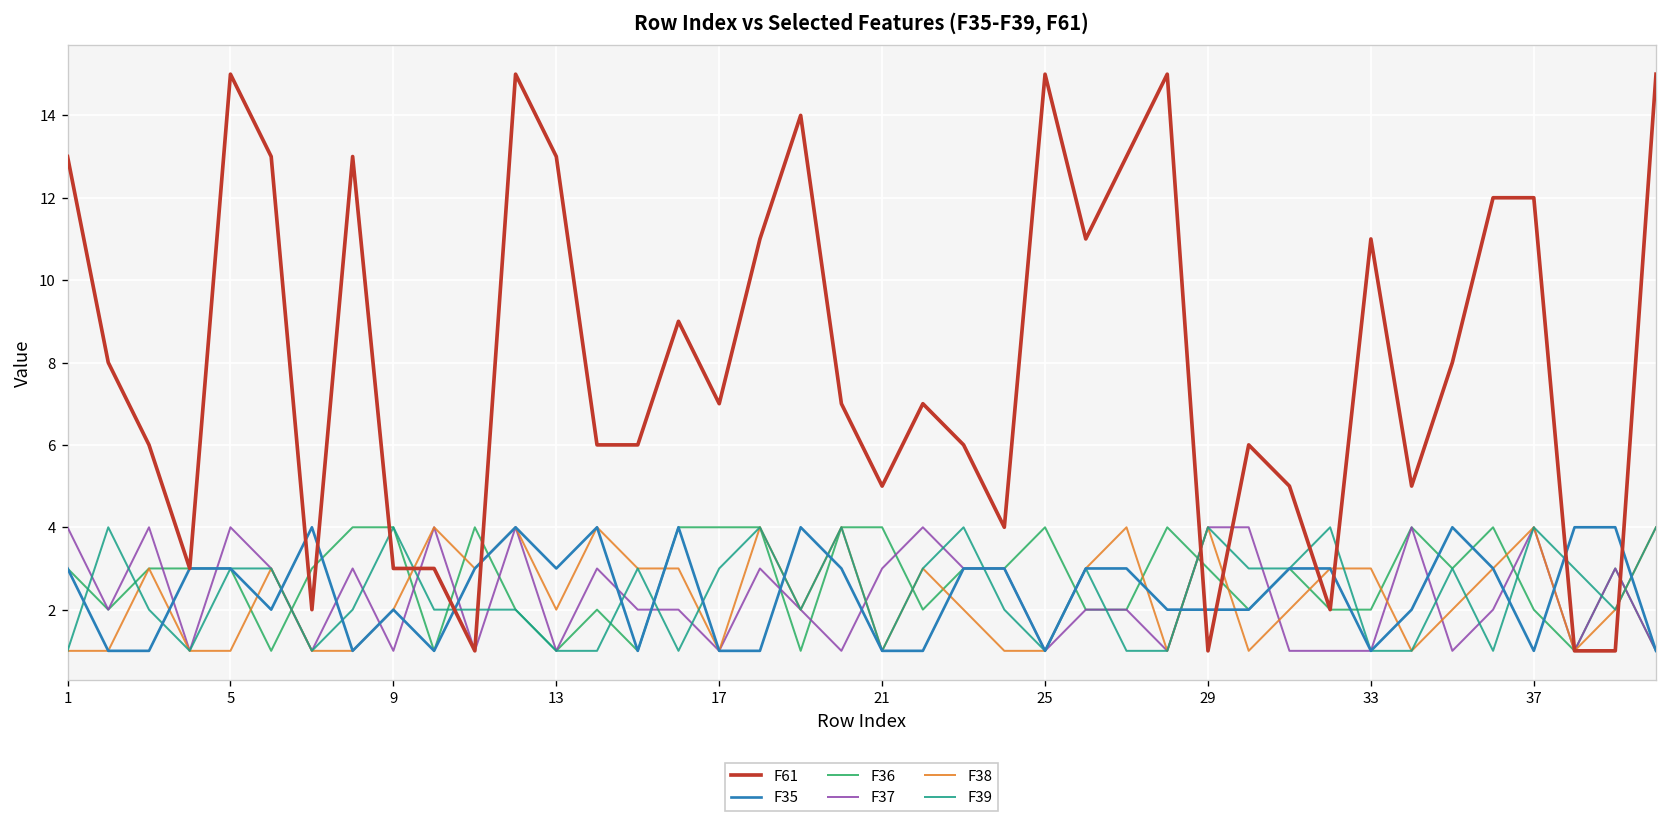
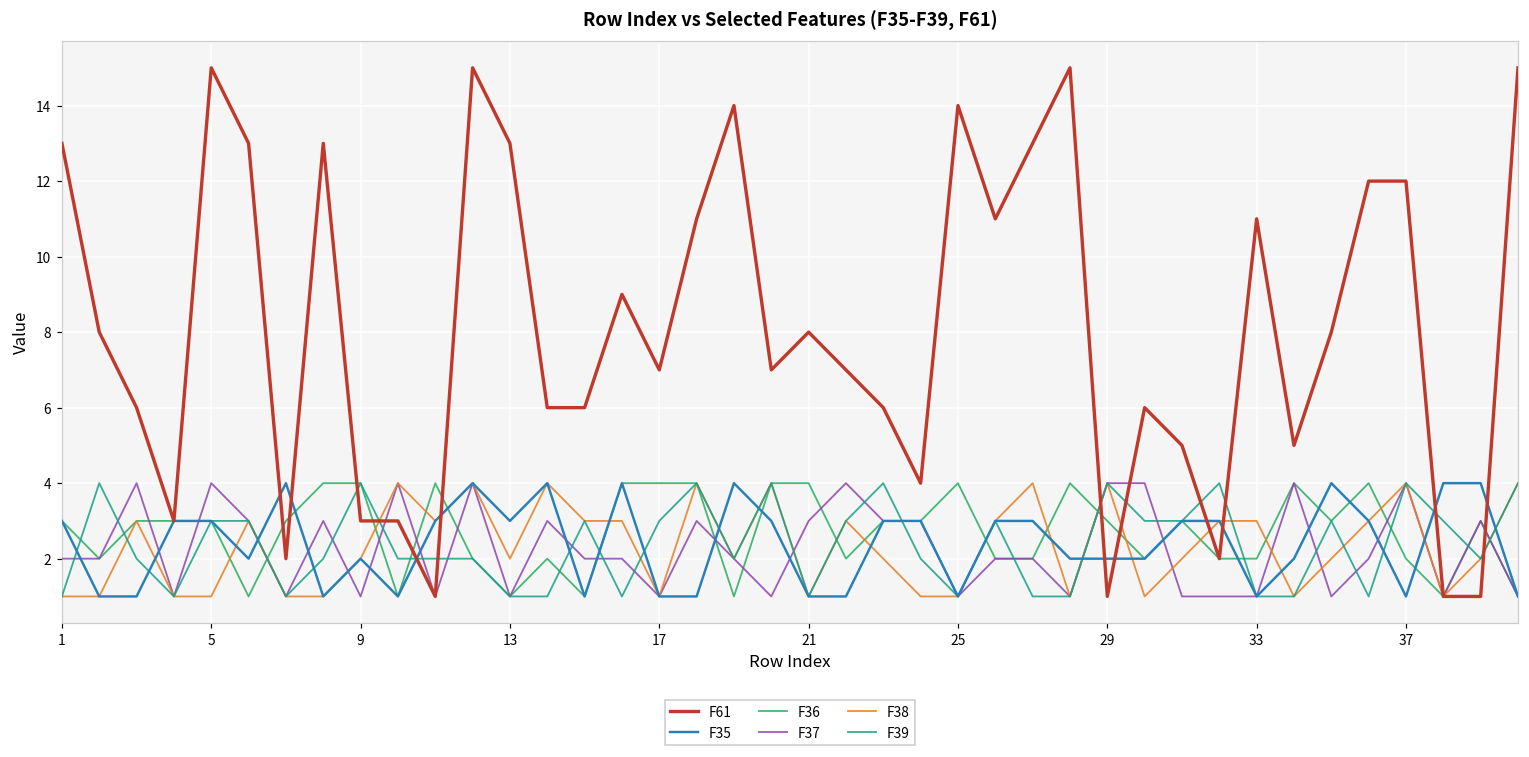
F37, 1: 4 -> 2
F61, 21: 5 -> 8
F61, 25: 15 -> 14
